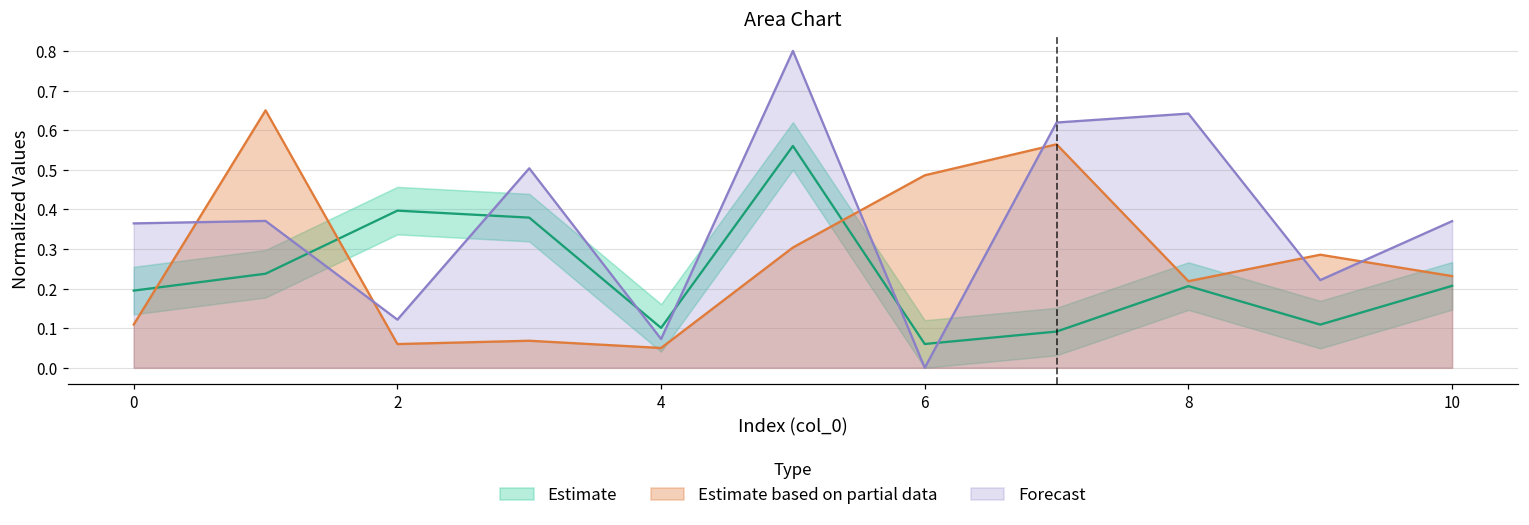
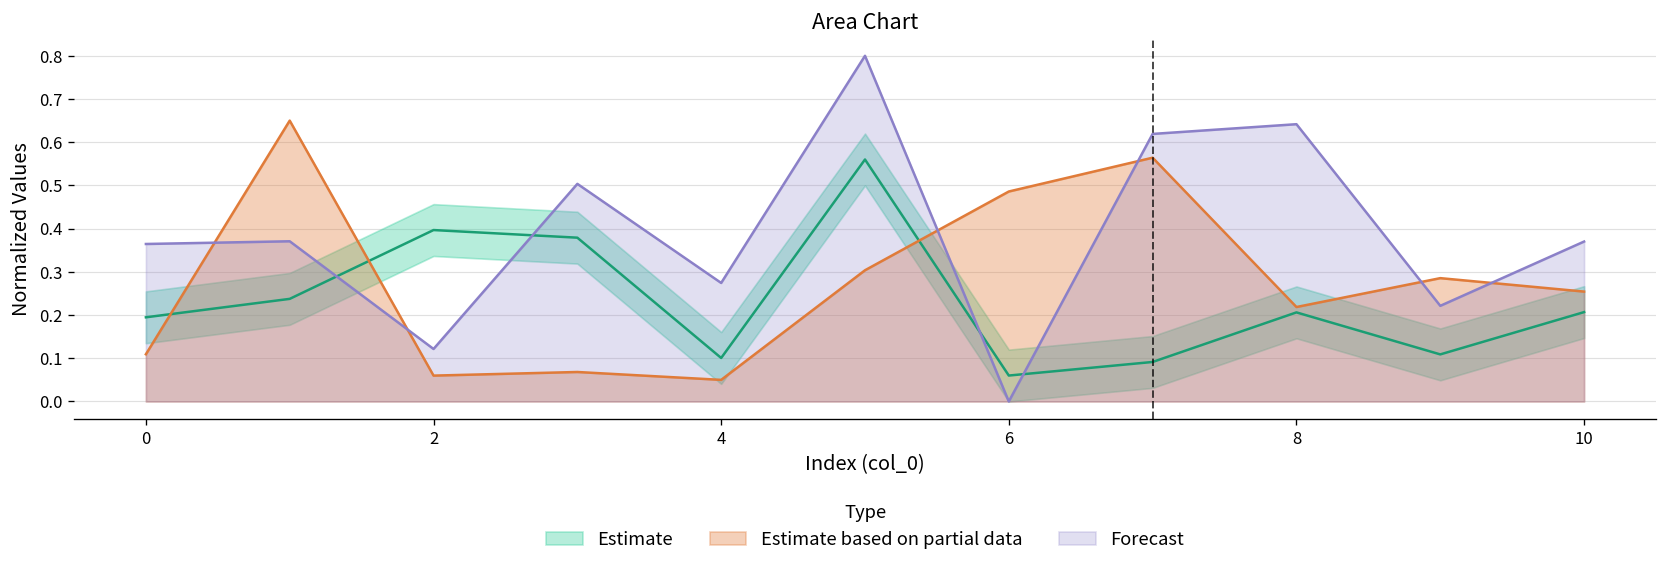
Forecast, 4: 0.07 -> 0.27
Estimate based on partial data, 10: 0.23 -> 0.25
